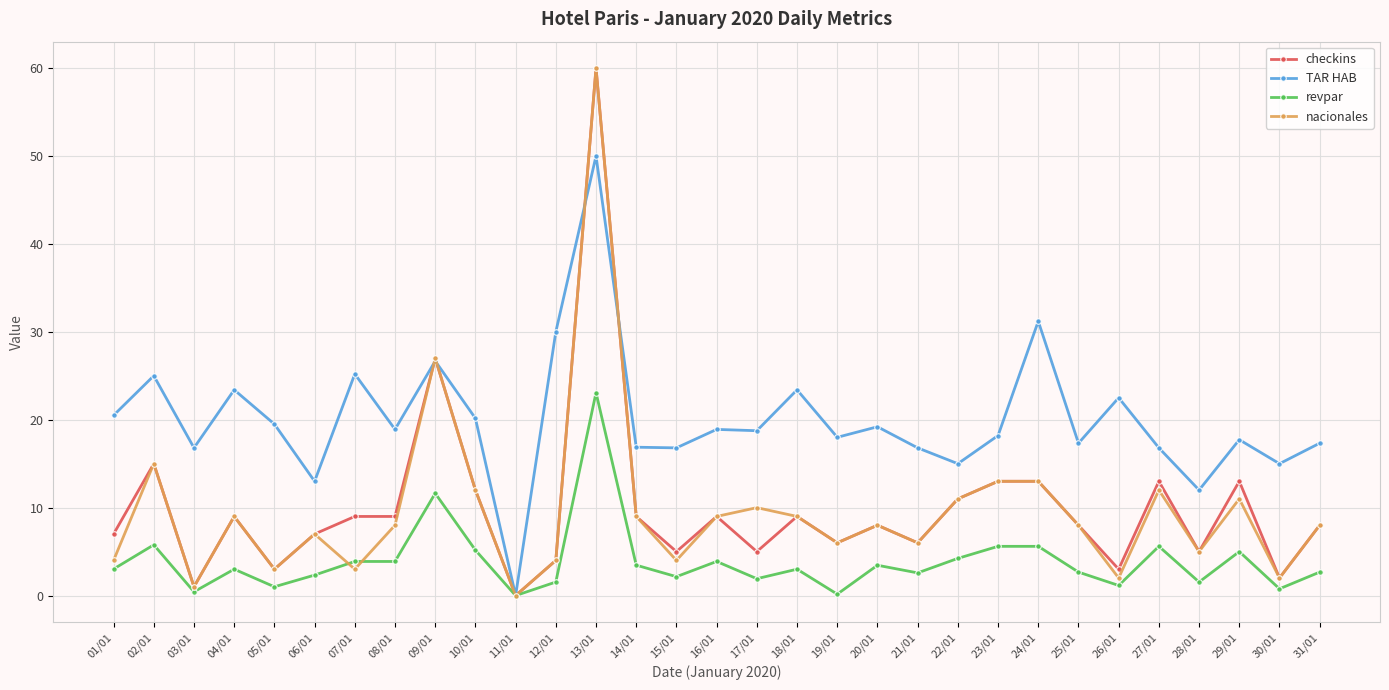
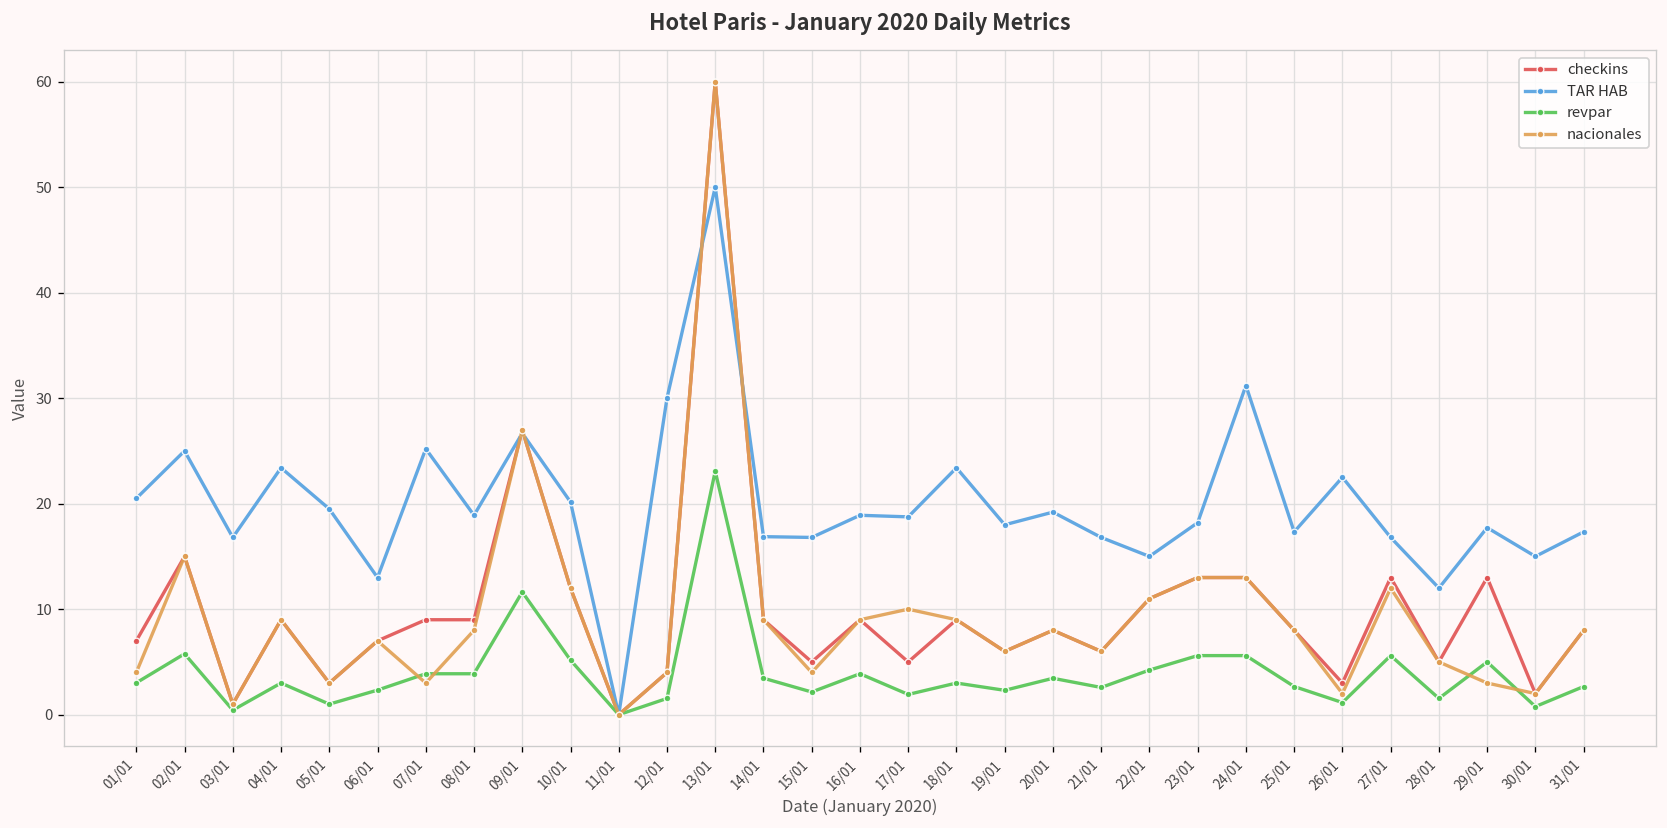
revpar, 19/01: 0 -> 2
nacionales, 29/01: 11 -> 3
